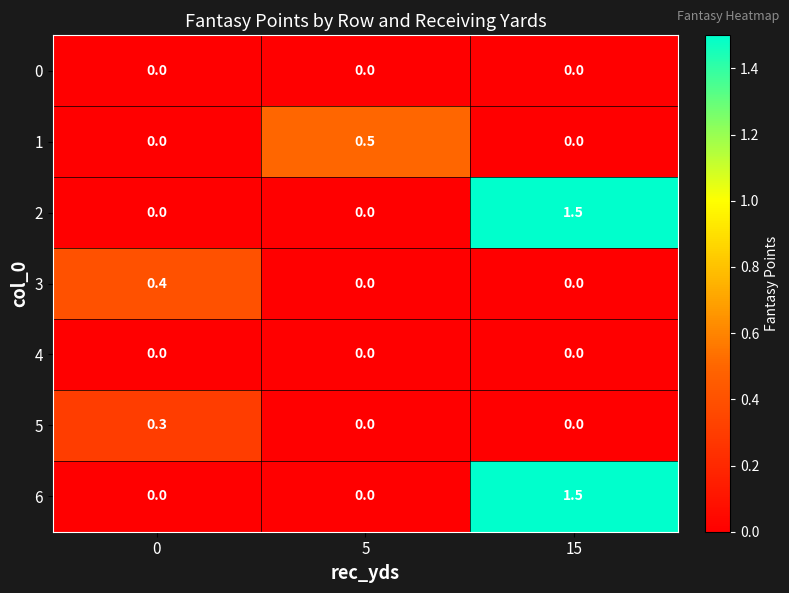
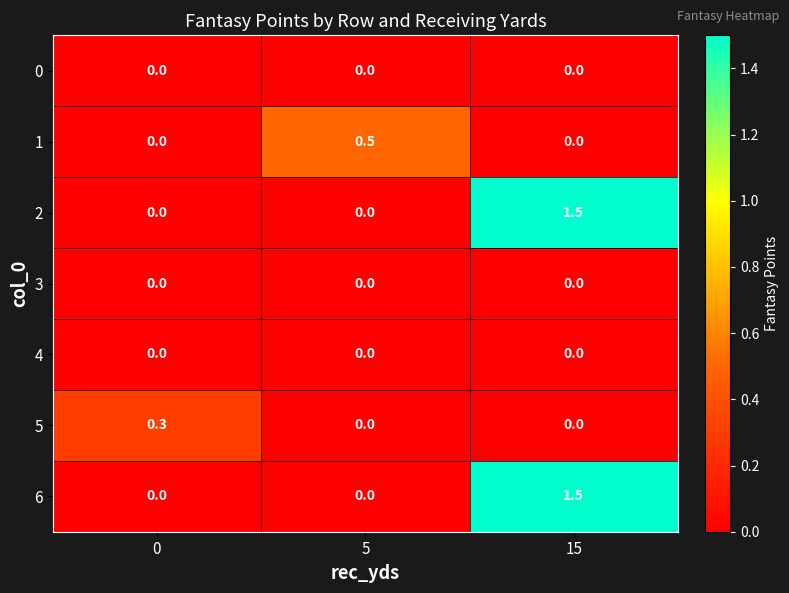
3, 0: 0.4 -> 0.0
